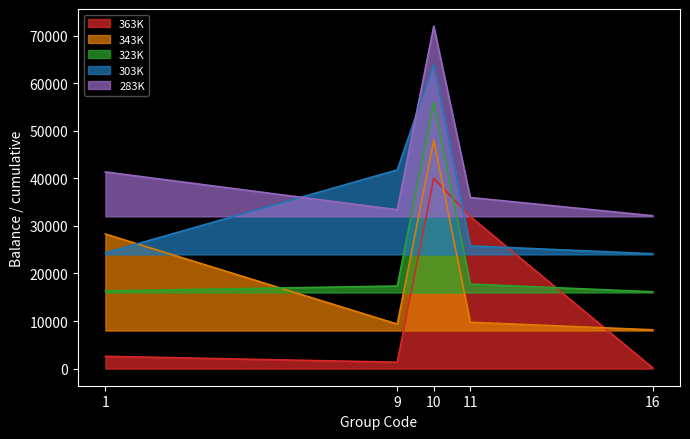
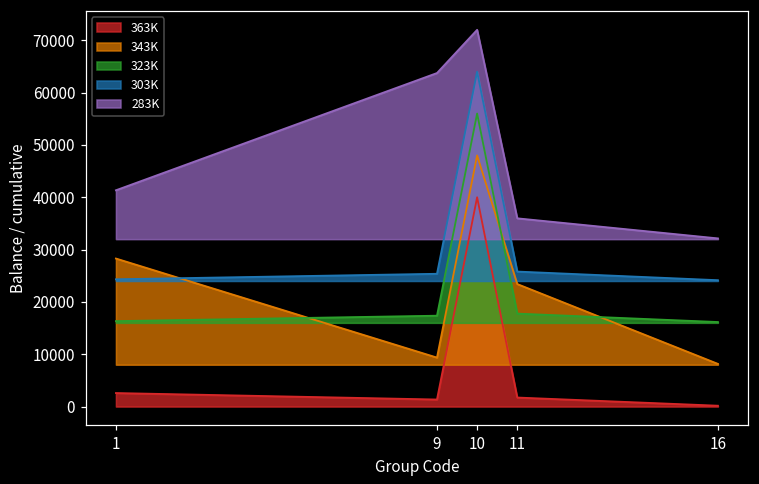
303K, 9: 42000 -> 25000
283K, 9: 33000 -> 64000
363K, 11: 32000 -> 2000
343K, 11: 10000 -> 23000
